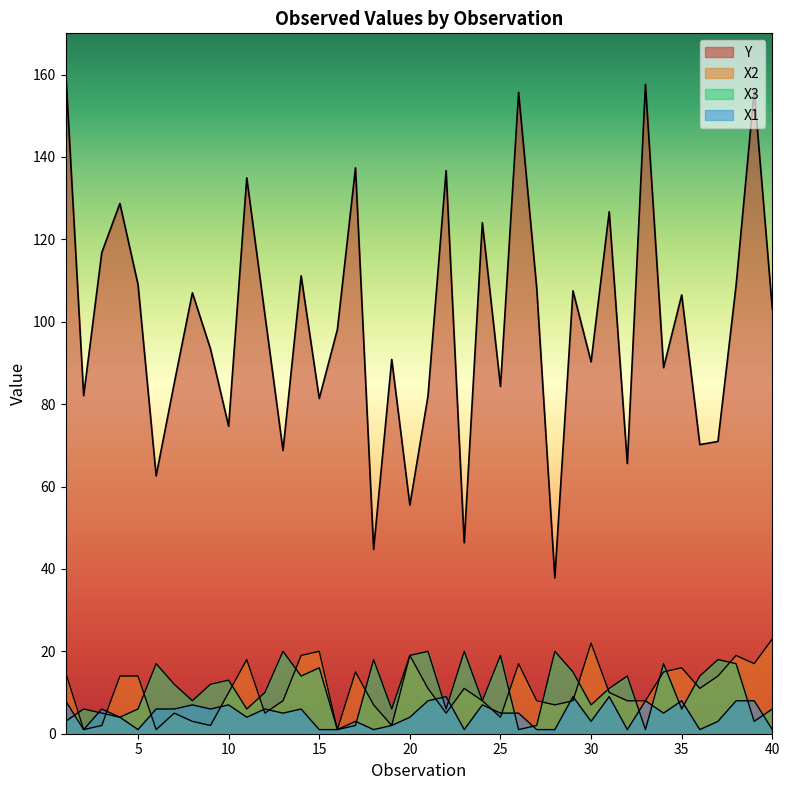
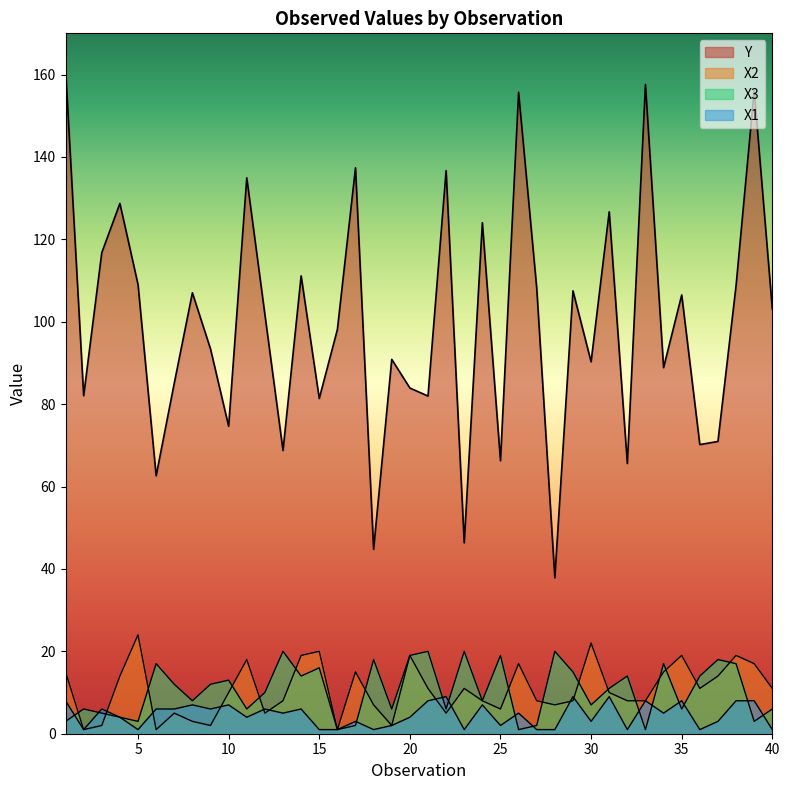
X2, 5: 14 -> 24
X3, 5: 6 -> 3
Y, 20: 55 -> 84
Y, 25: 84 -> 66
X2, 25: 4 -> 6
X1, 25: 5 -> 2
X2, 35: 16 -> 19
X2, 40: 23 -> 11
